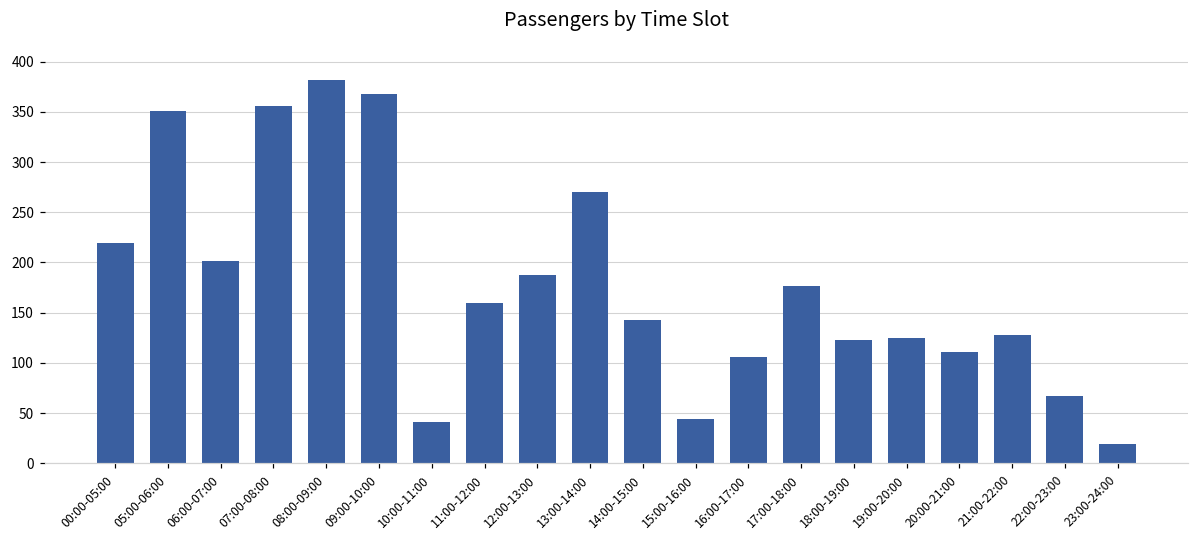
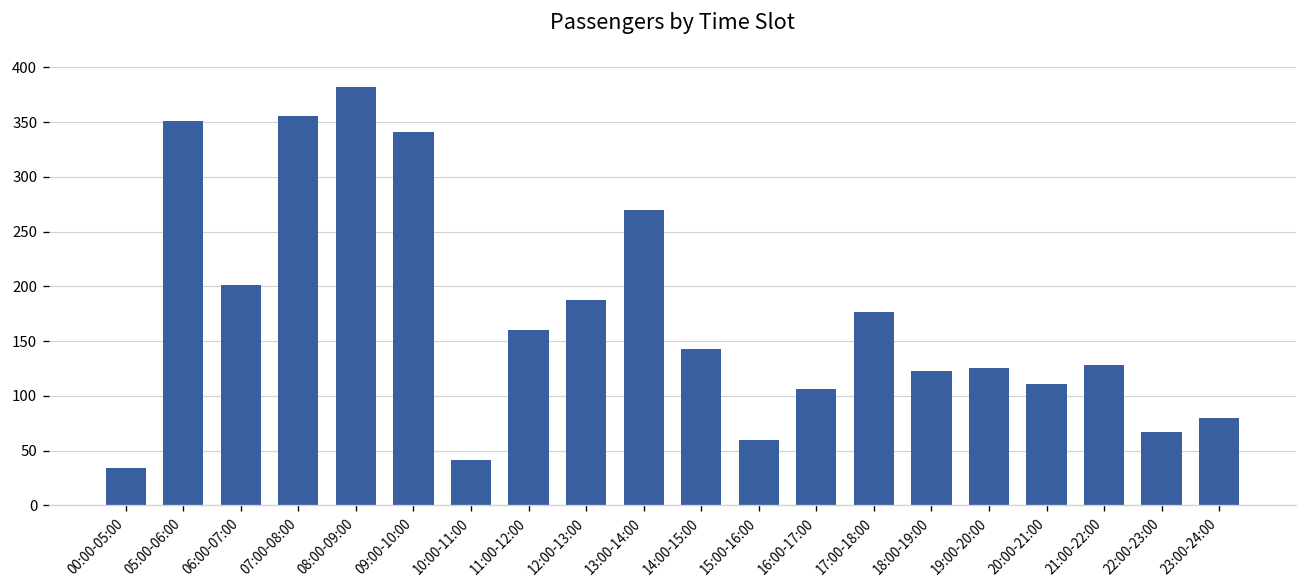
00:00-05:00: 220 -> 30
09:00-10:00: 370 -> 340
15:00-16:00: 40 -> 60
23:00-24:00: 20 -> 80
